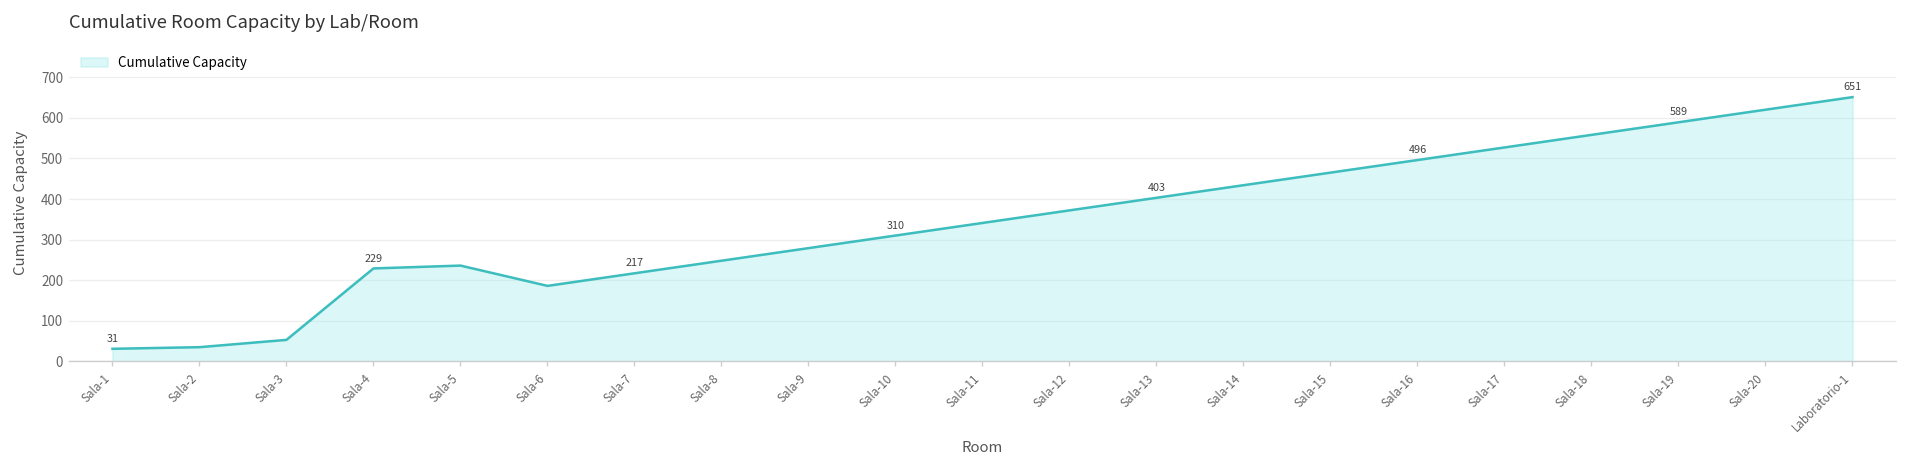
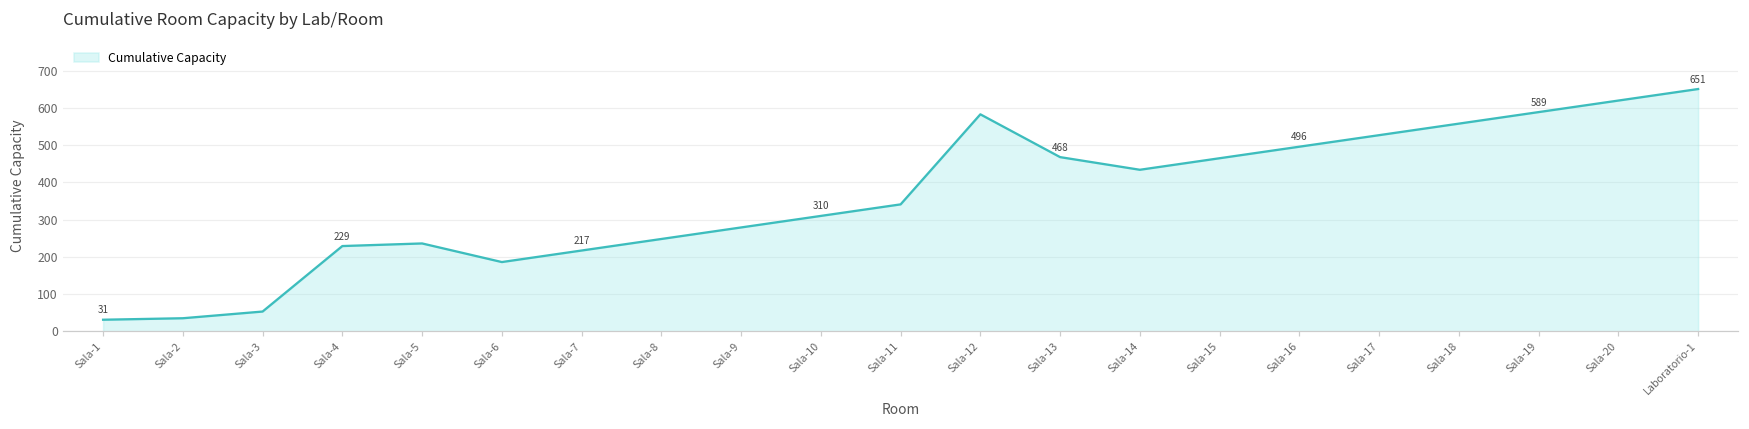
Sala-12: 370 -> 580
Sala-13: 403 -> 468
